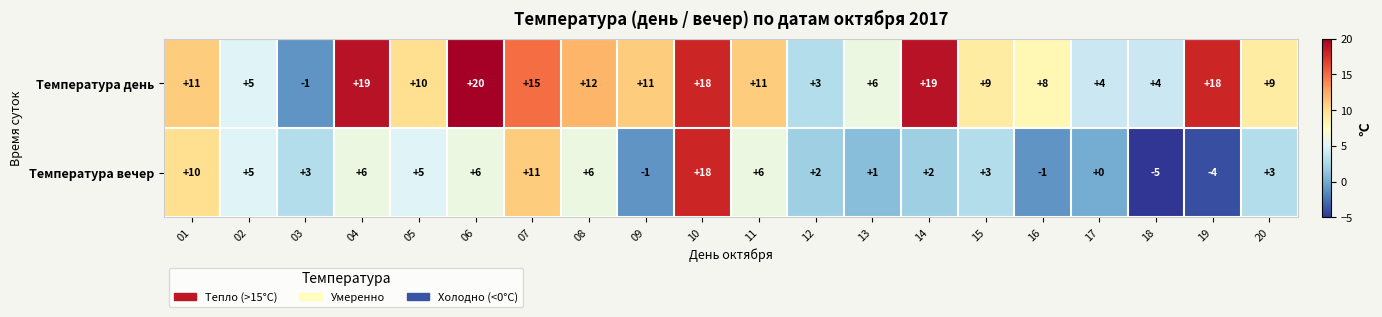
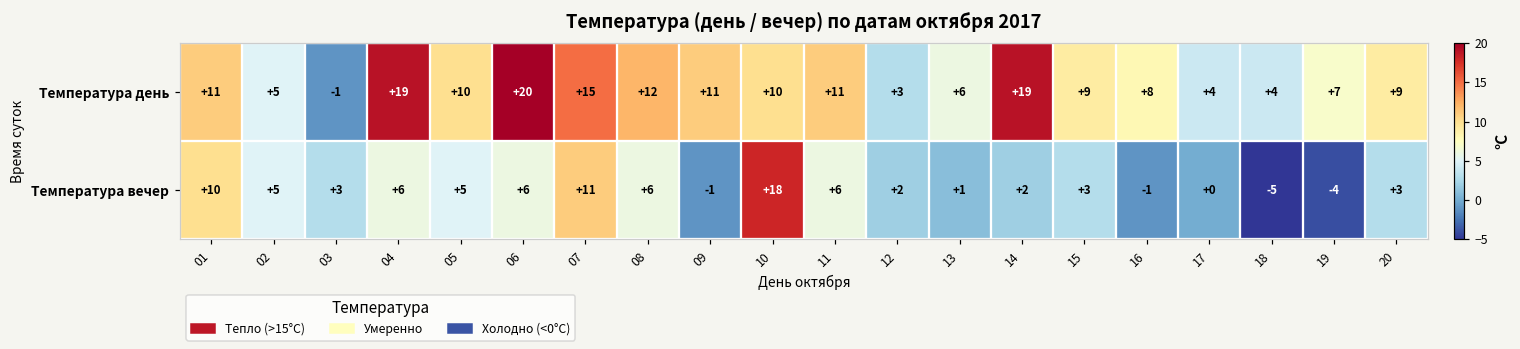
Температура день, 10: +18 -> +10
Температура день, 19: +18 -> +7
